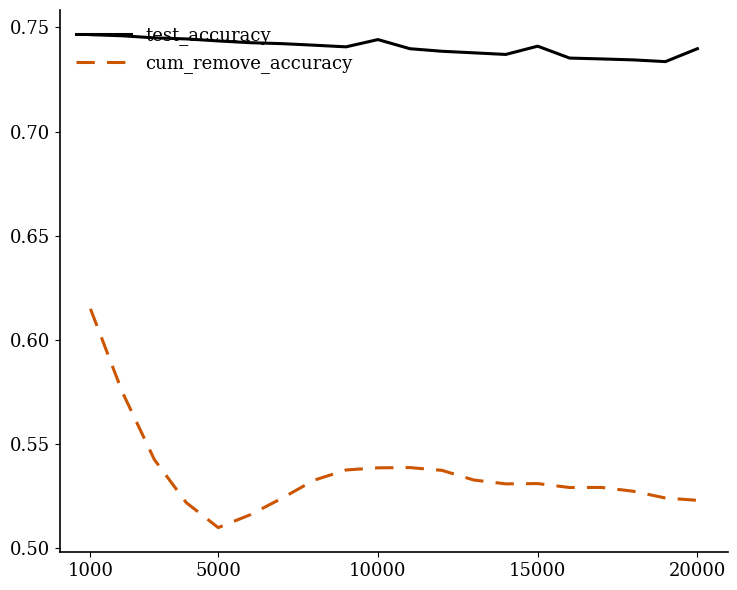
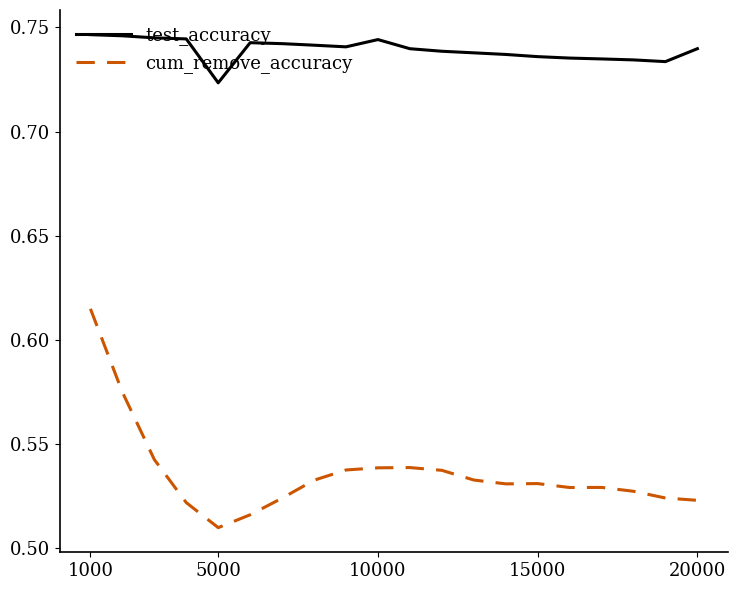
test_accuracy, 5000: 0.744 -> 0.723
test_accuracy, 15000: 0.741 -> 0.736
